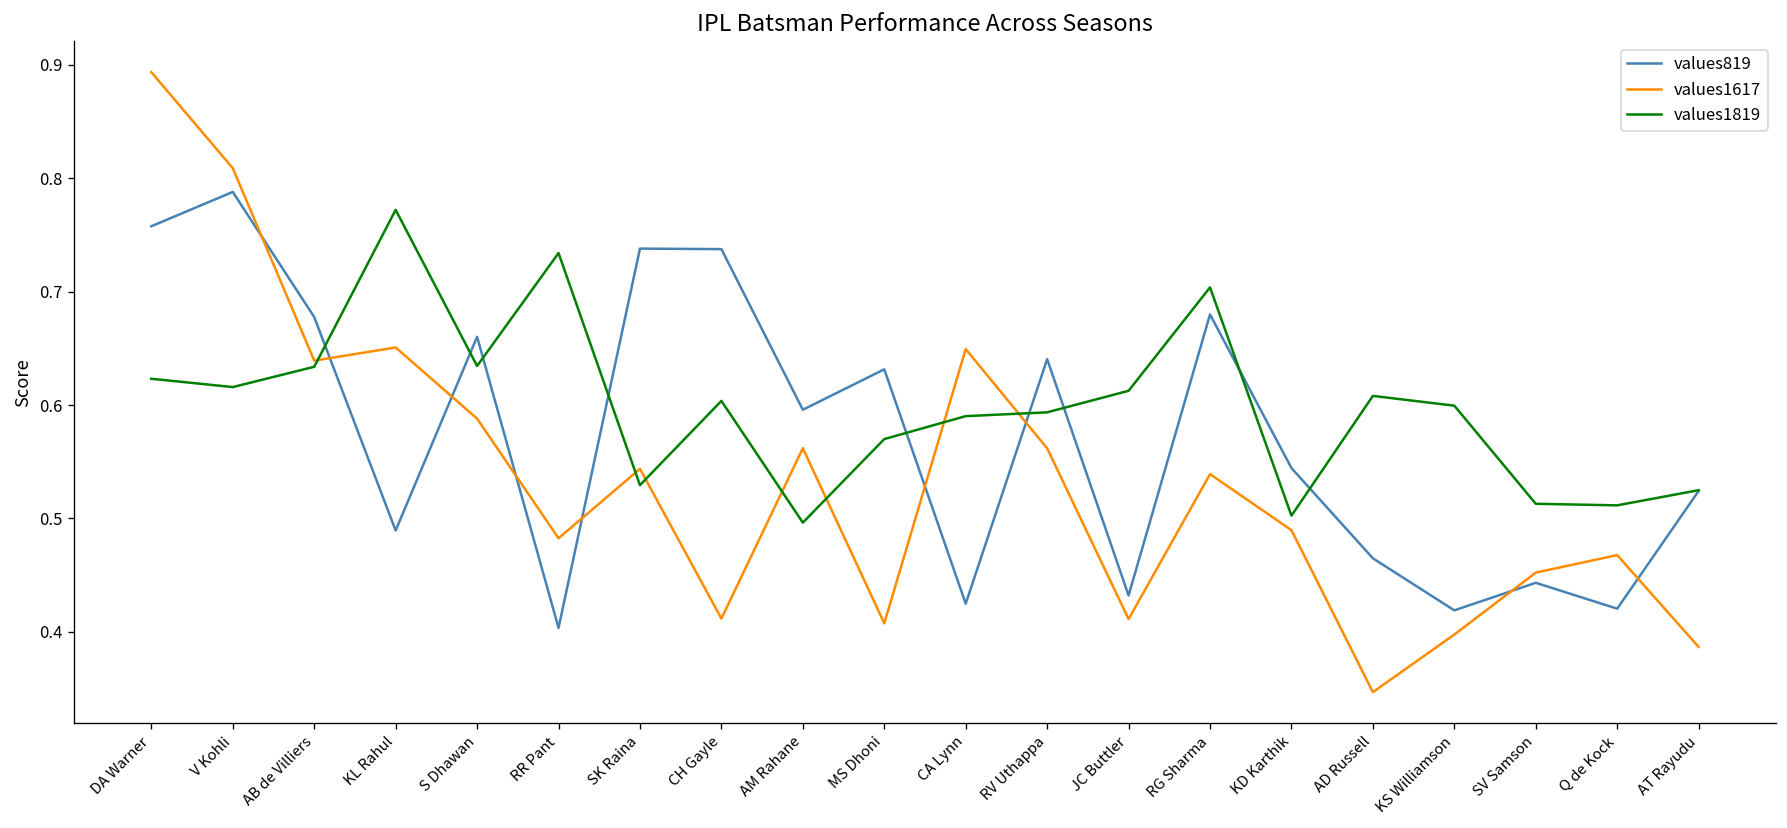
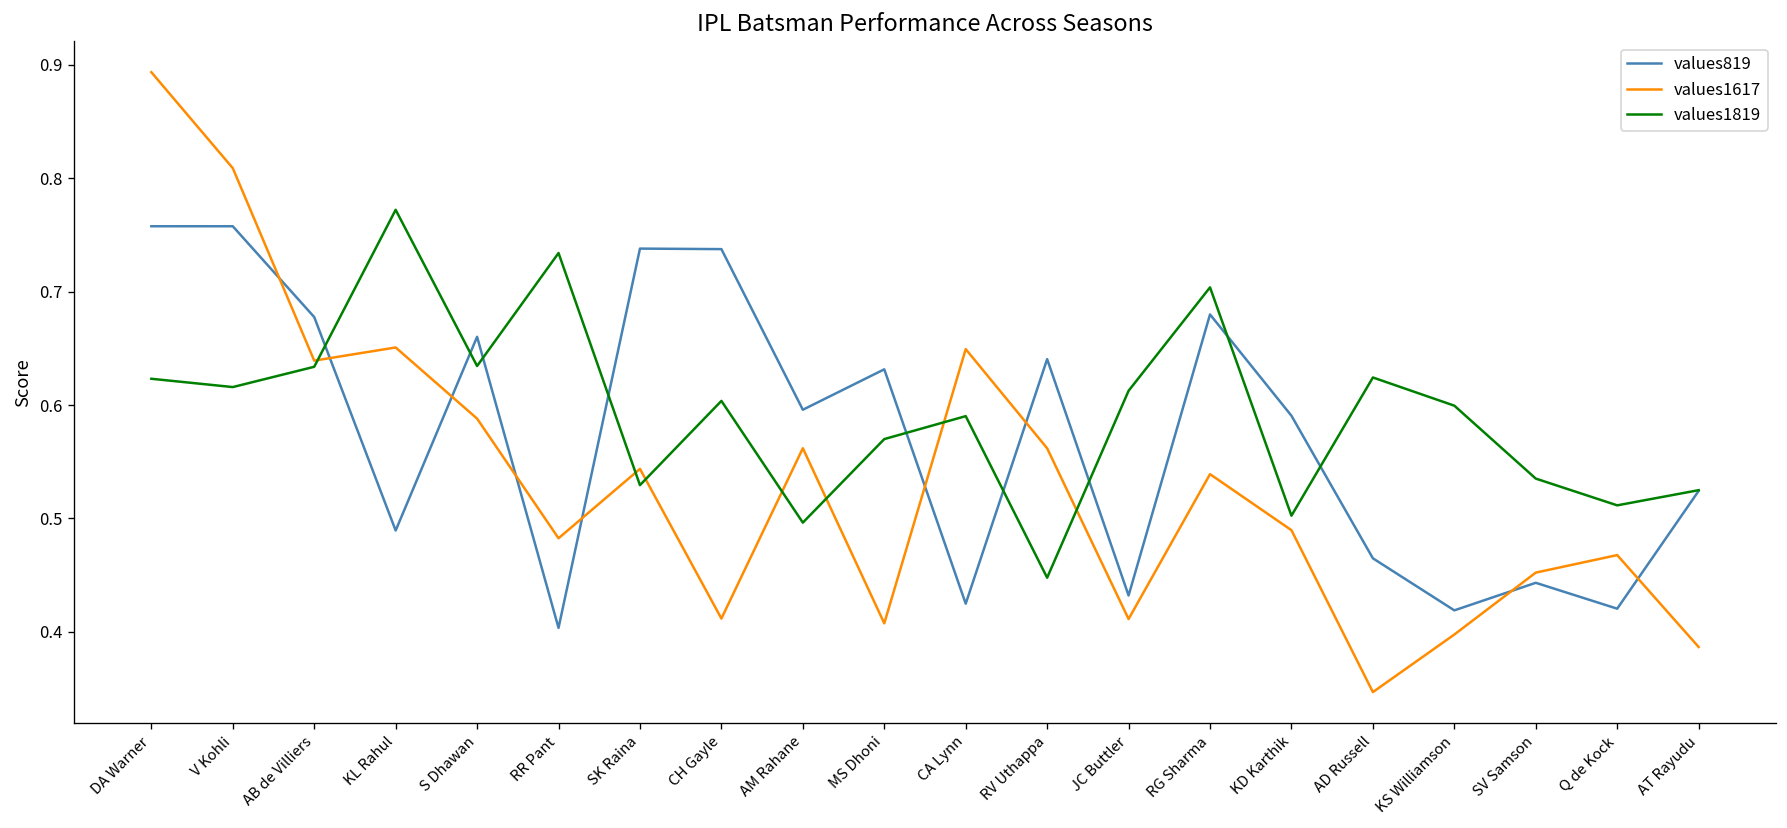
values819, V Kohli: 0.79 -> 0.76
values1819, RV Uthappa: 0.59 -> 0.45
values819, KD Karthik: 0.54 -> 0.59
values1819, AD Russell: 0.61 -> 0.62
values1819, SV Samson: 0.51 -> 0.54
